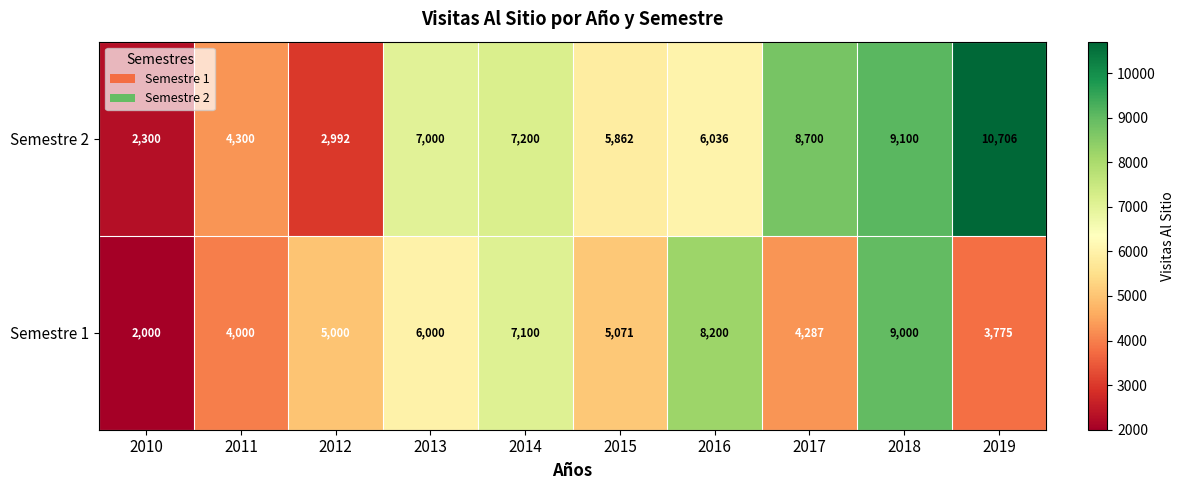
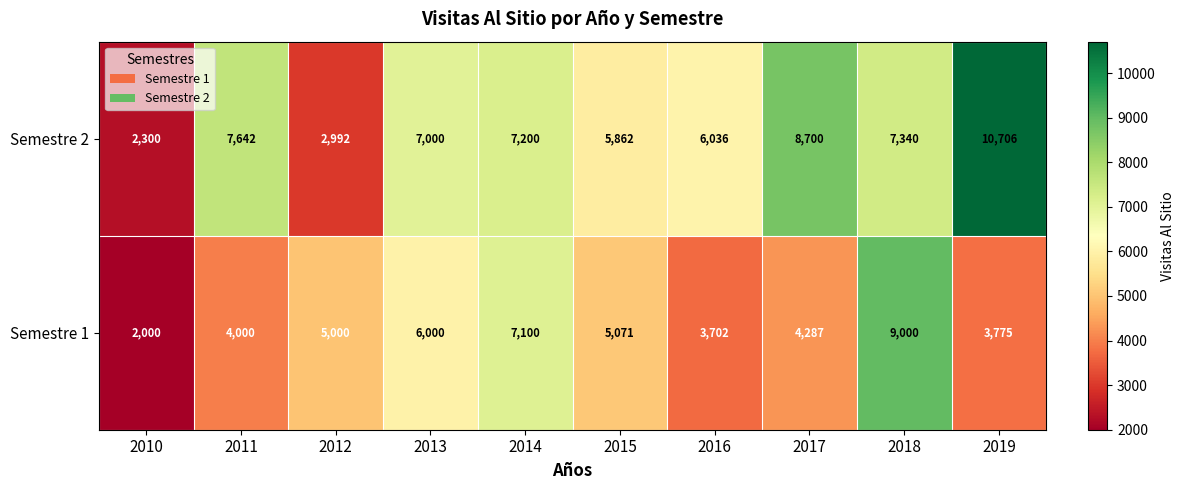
Semestre 2, 2011: 4,300 -> 7,642
Semestre 2, 2018: 9,100 -> 7,340
Semestre 1, 2016: 8,200 -> 3,702
